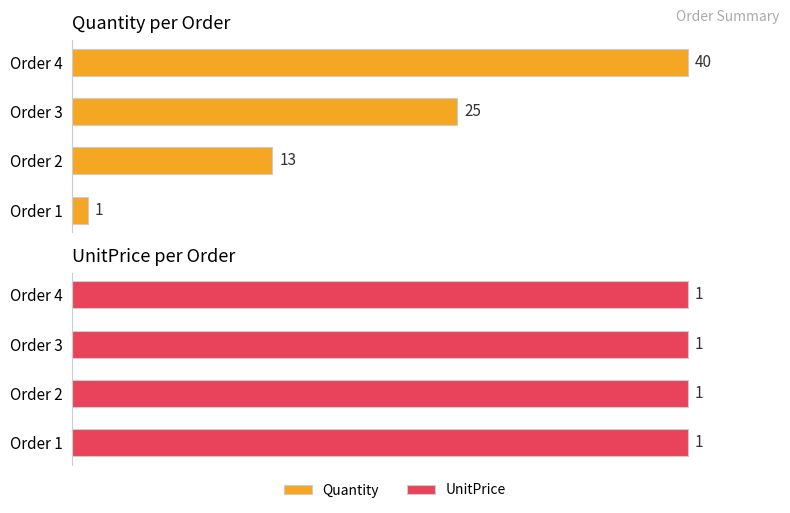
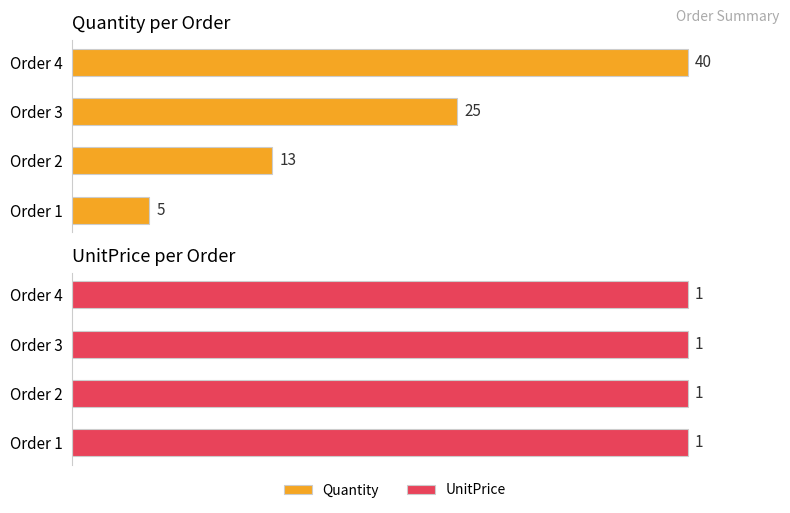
Quantity per Order, Order 1: 1 -> 5
